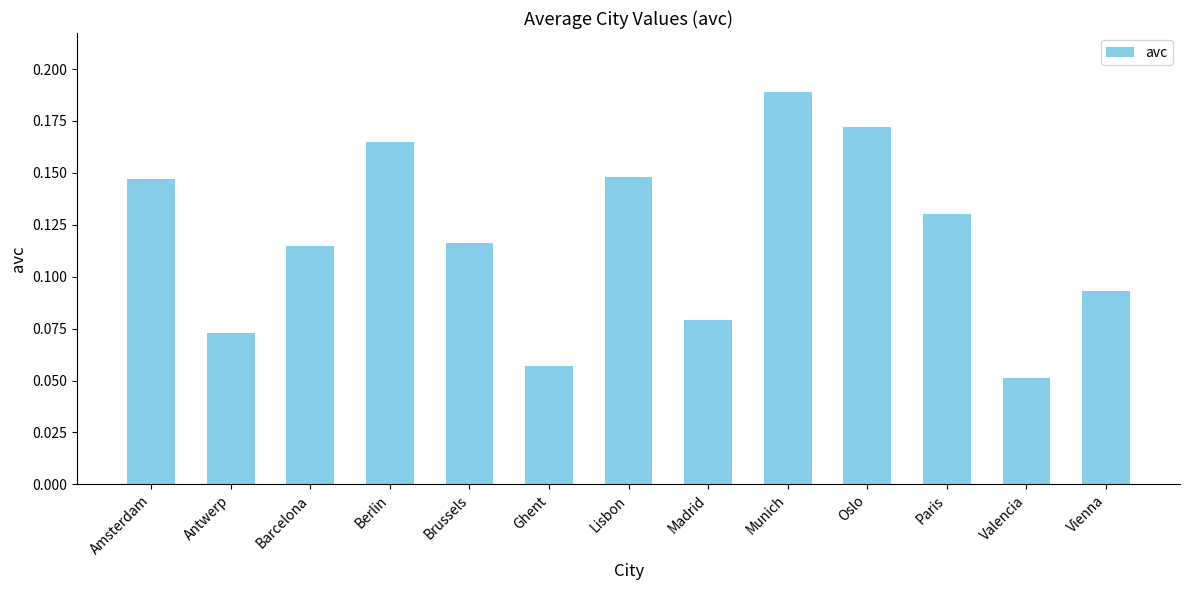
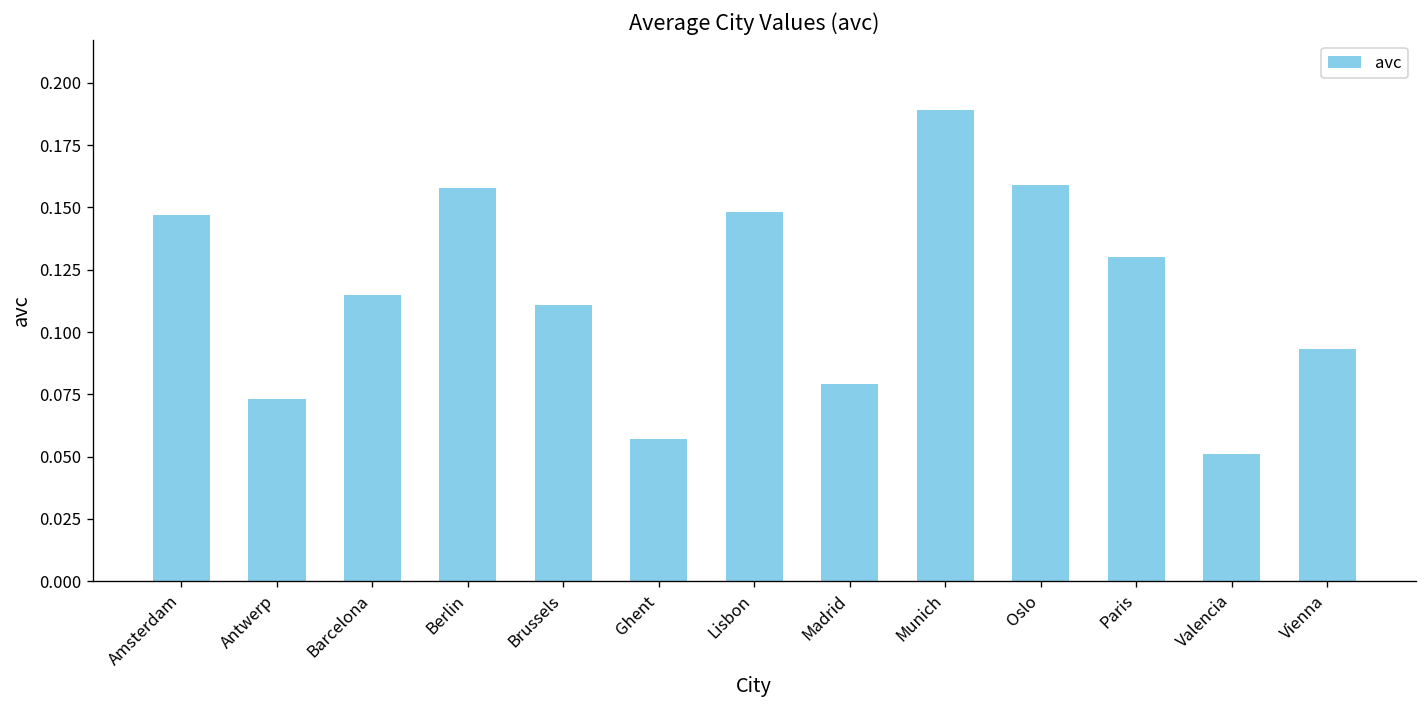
Berlin: 0.165 -> 0.158
Brussels: 0.116 -> 0.111
Oslo: 0.172 -> 0.159
